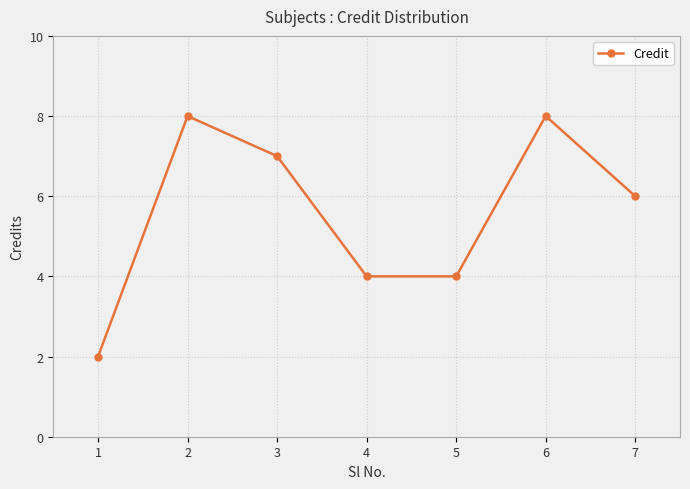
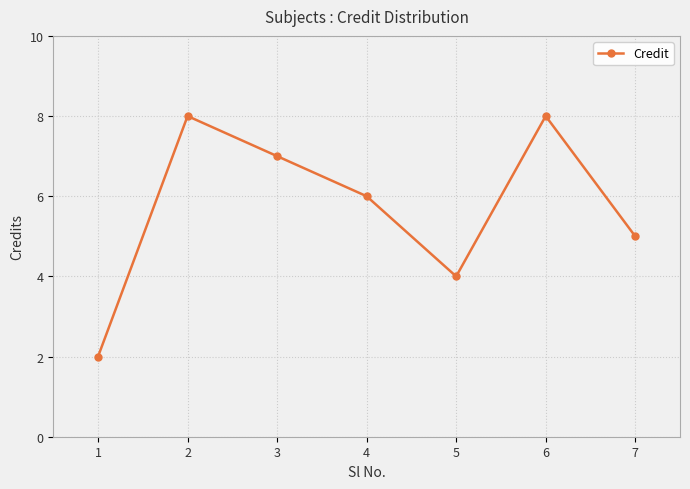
4: 4 -> 6
7: 6 -> 5
